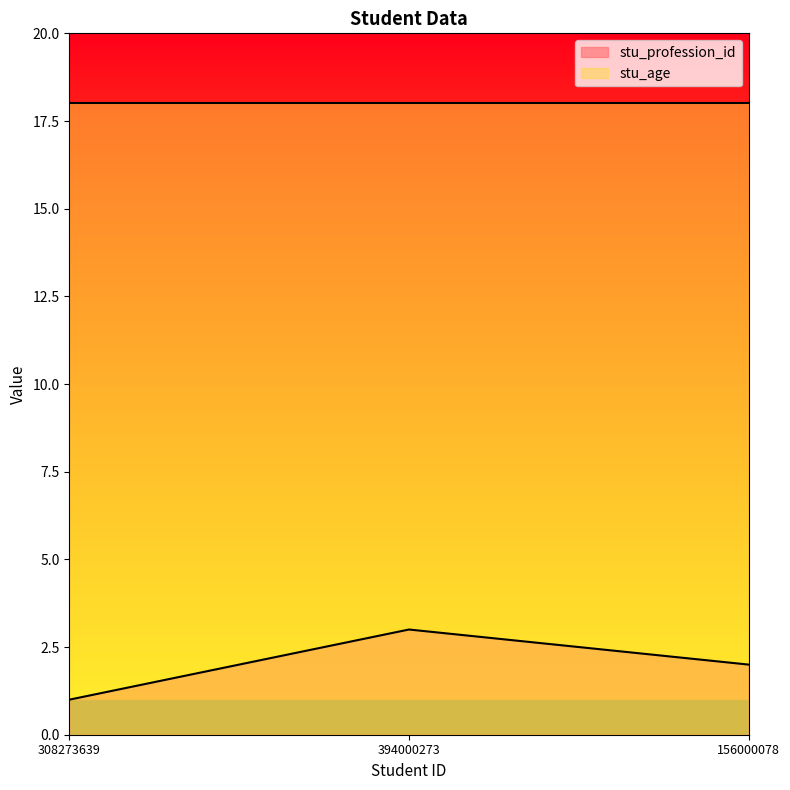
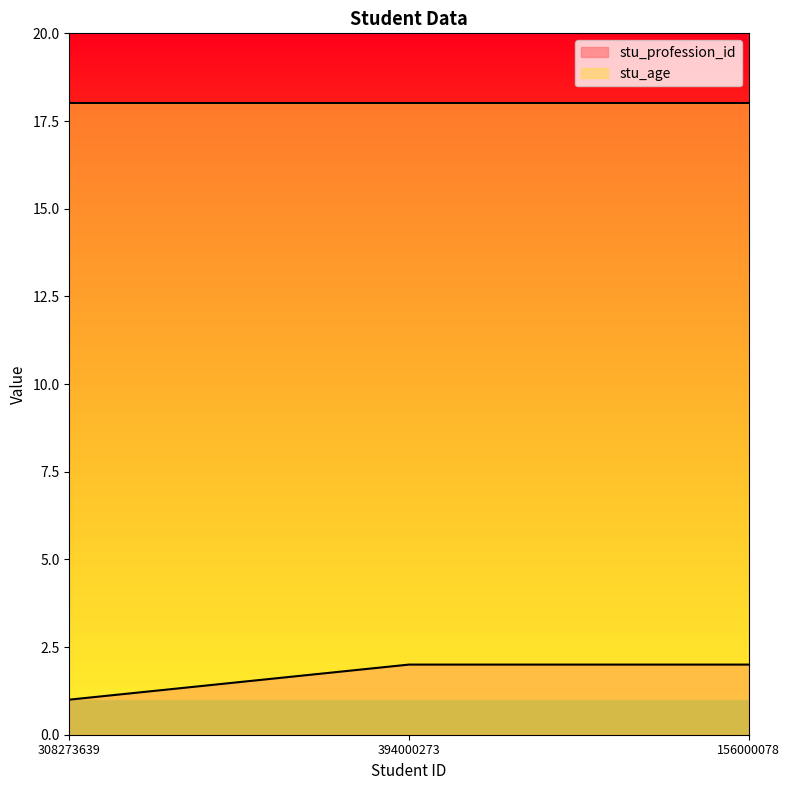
stu_profession_id, 394000273: 3 -> 2
